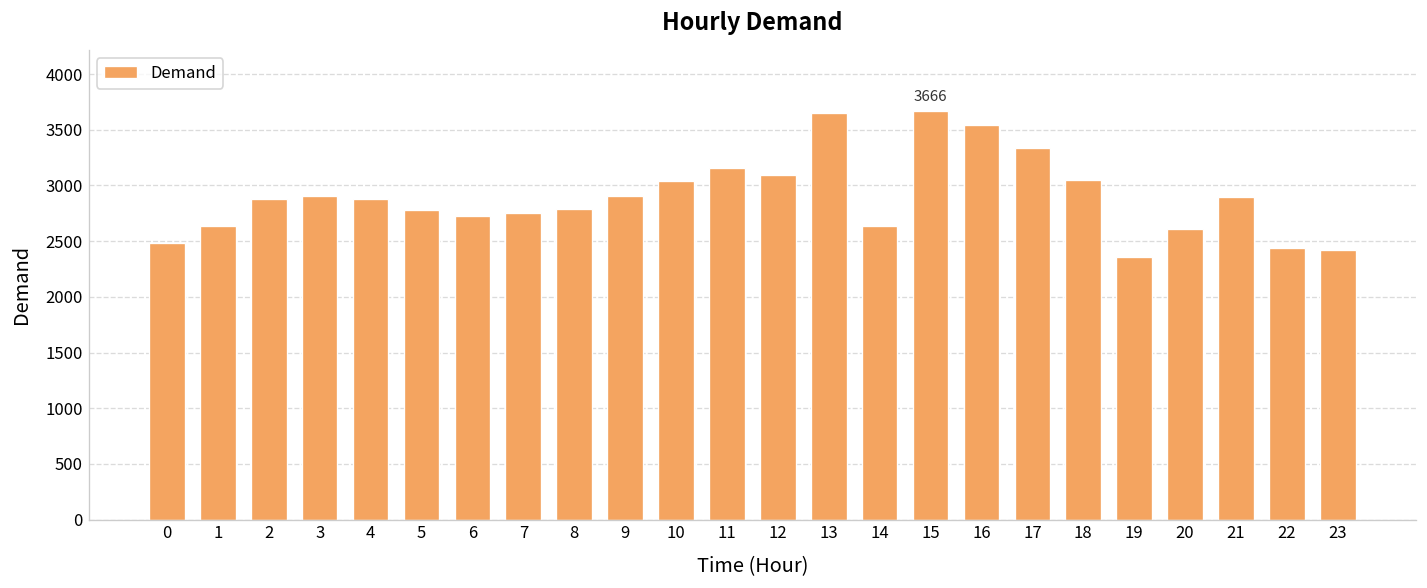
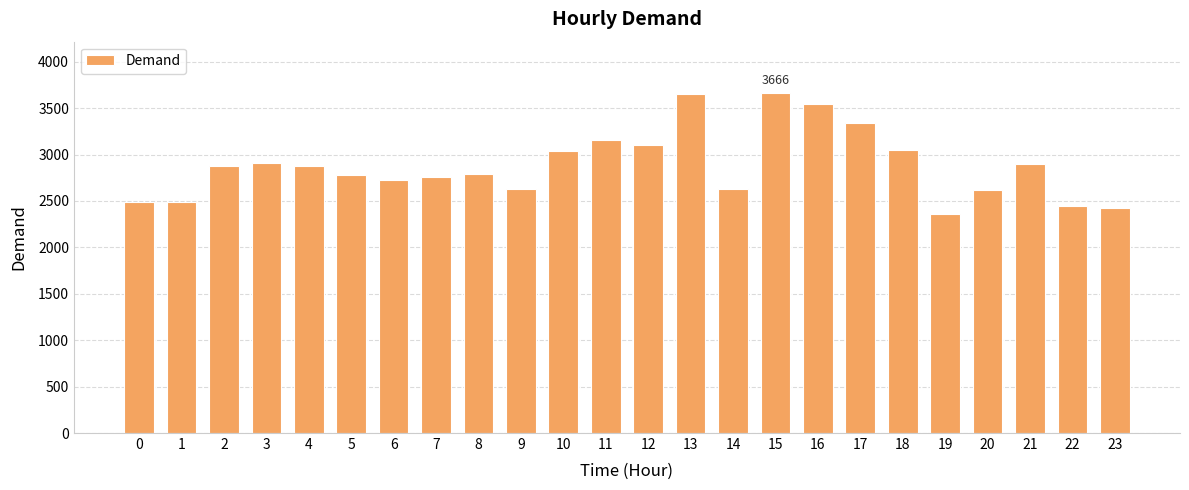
1: 2600 -> 2500
9: 2900 -> 2600
